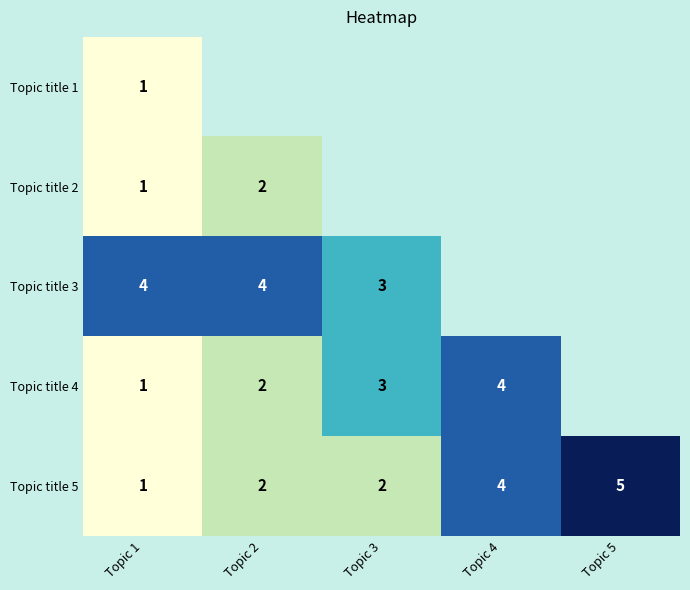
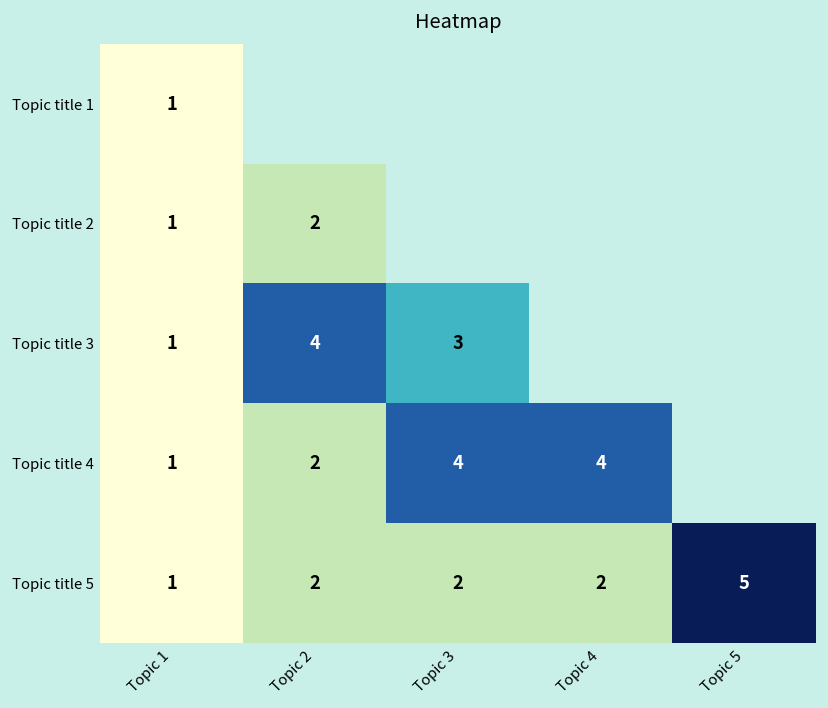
Topic title 3, Topic 1: 4 -> 1
Topic title 4, Topic 3: 3 -> 4
Topic title 5, Topic 4: 4 -> 2
